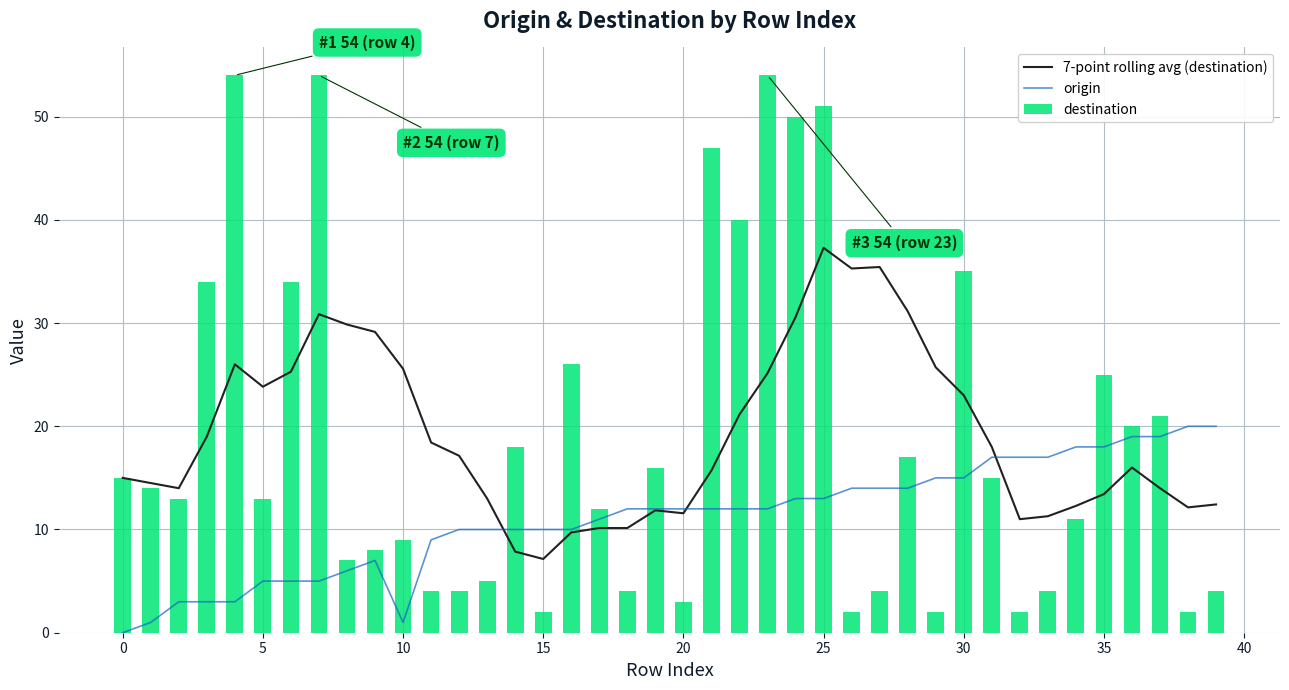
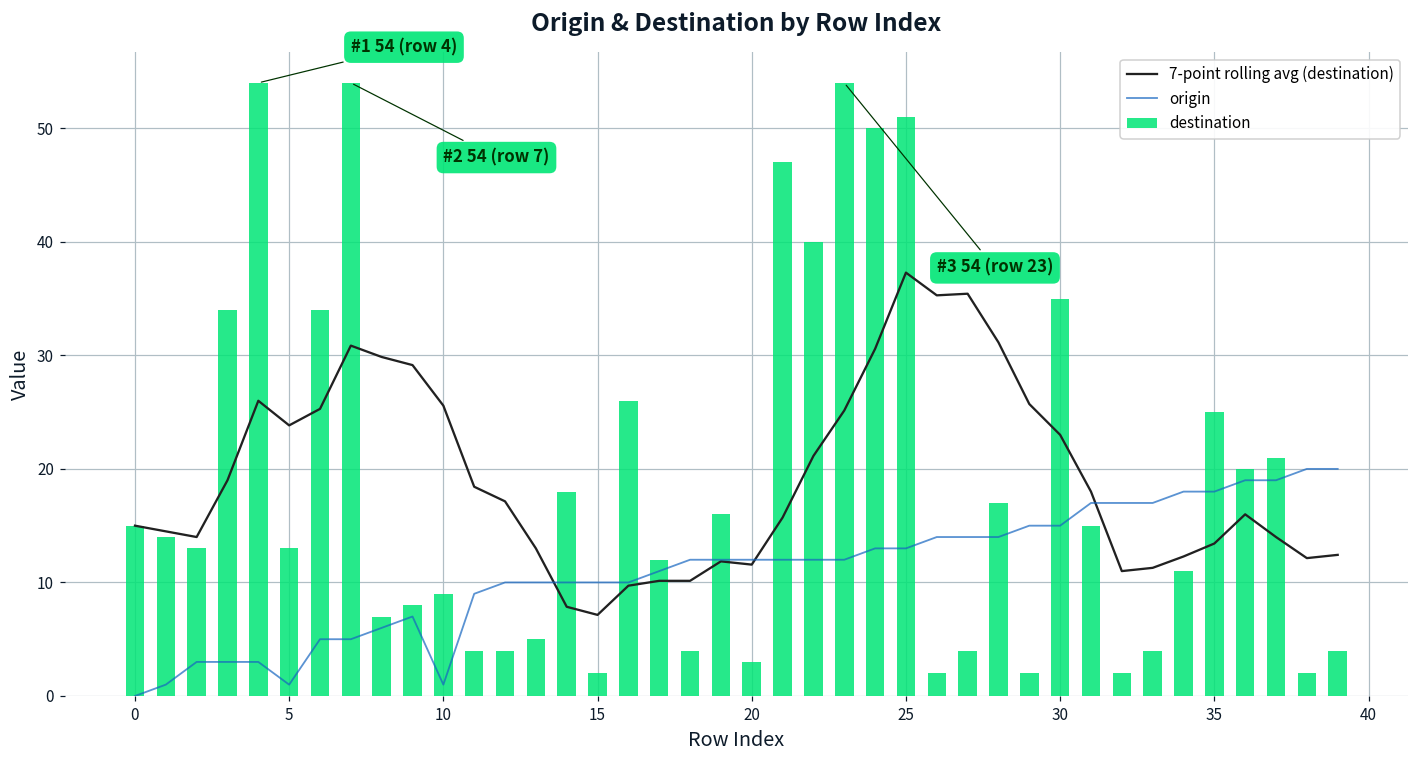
origin, 5: 5 -> 1
